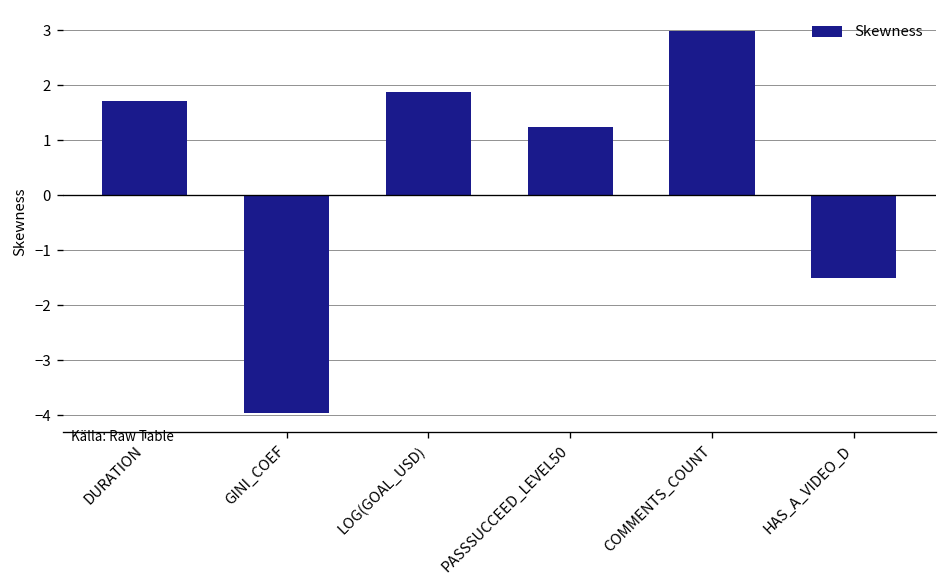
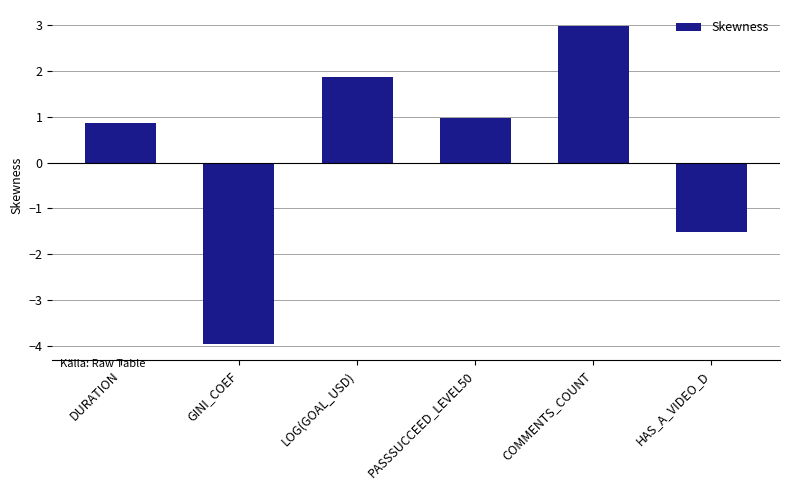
DURATION: 1.7 -> 0.9
PASSSUCCEED_LEVEL50: 1.2 -> 1.0
